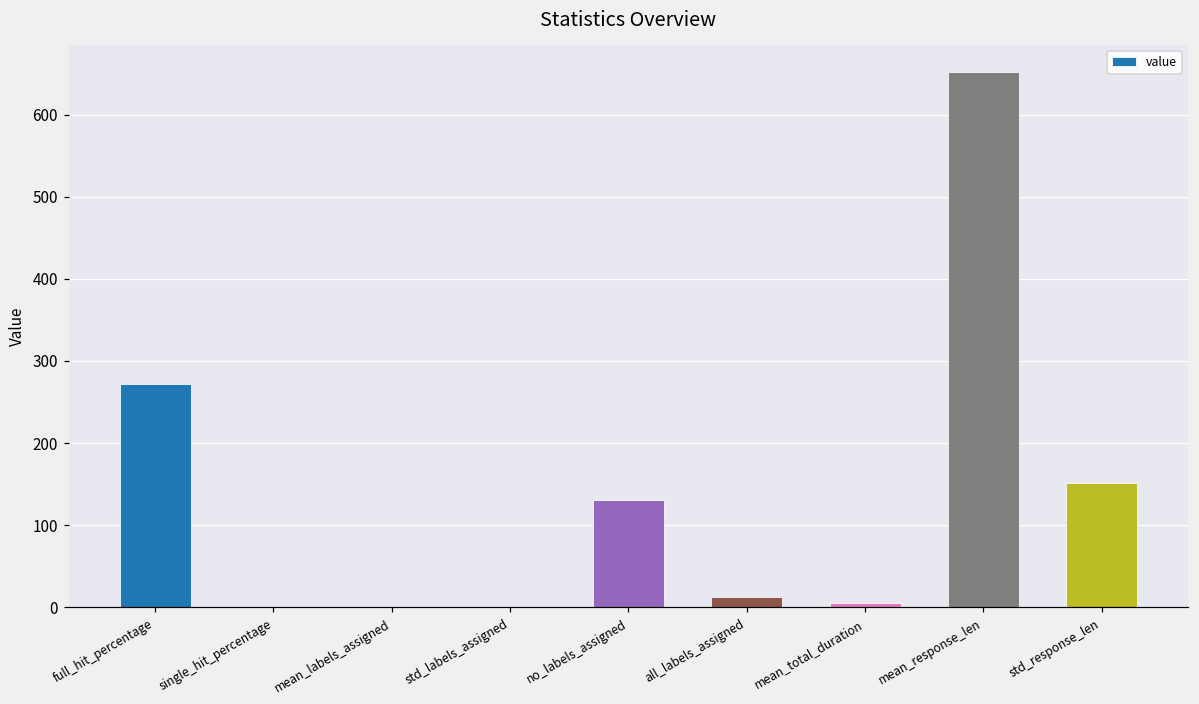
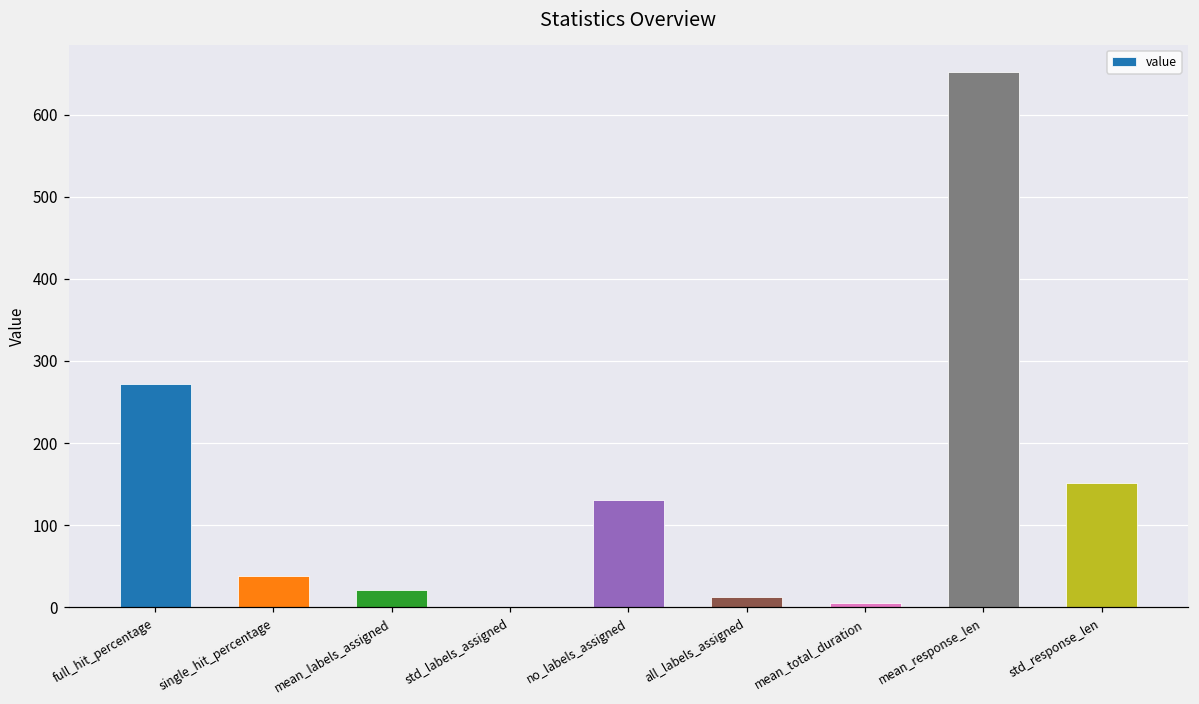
single_hit_percentage: 0 -> 40
mean_labels_assigned: 0 -> 20
